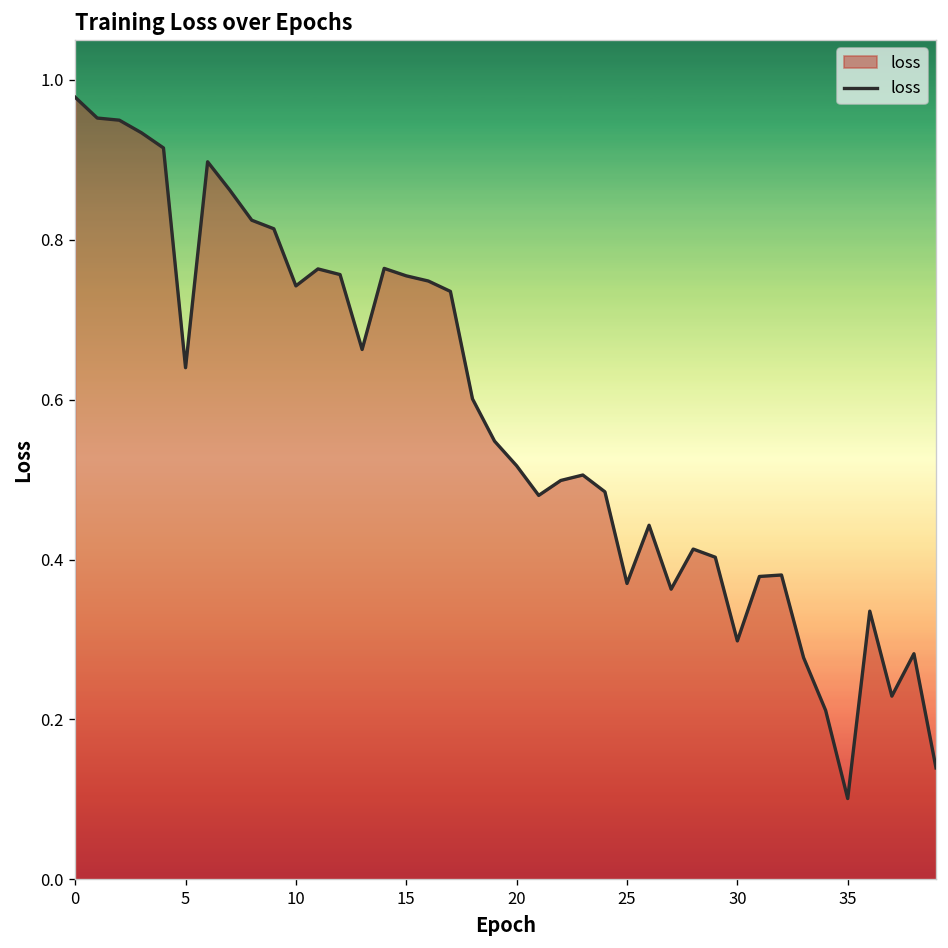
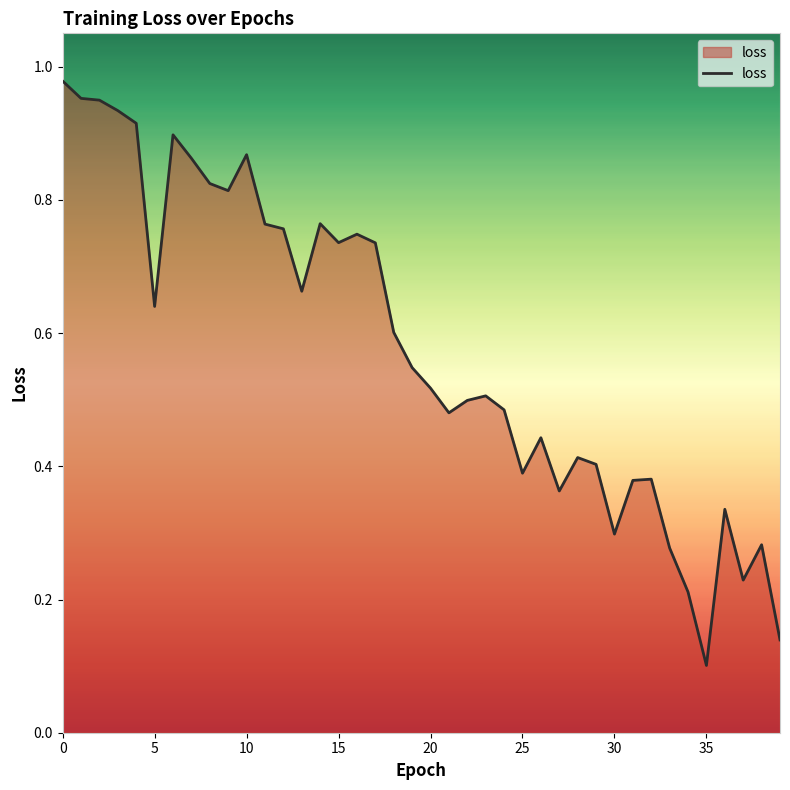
10: 0.74 -> 0.87
15: 0.75 -> 0.74
25: 0.37 -> 0.39
